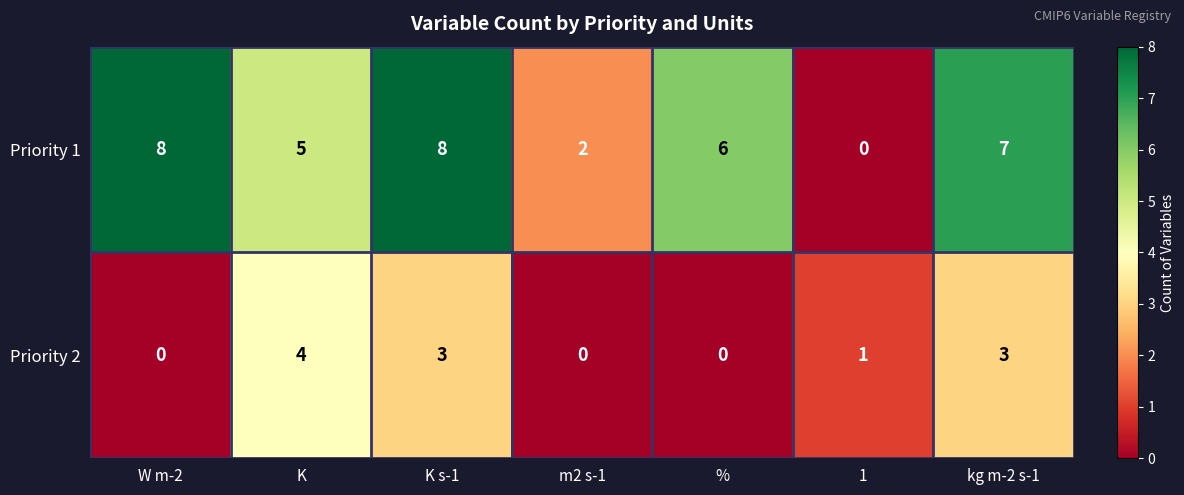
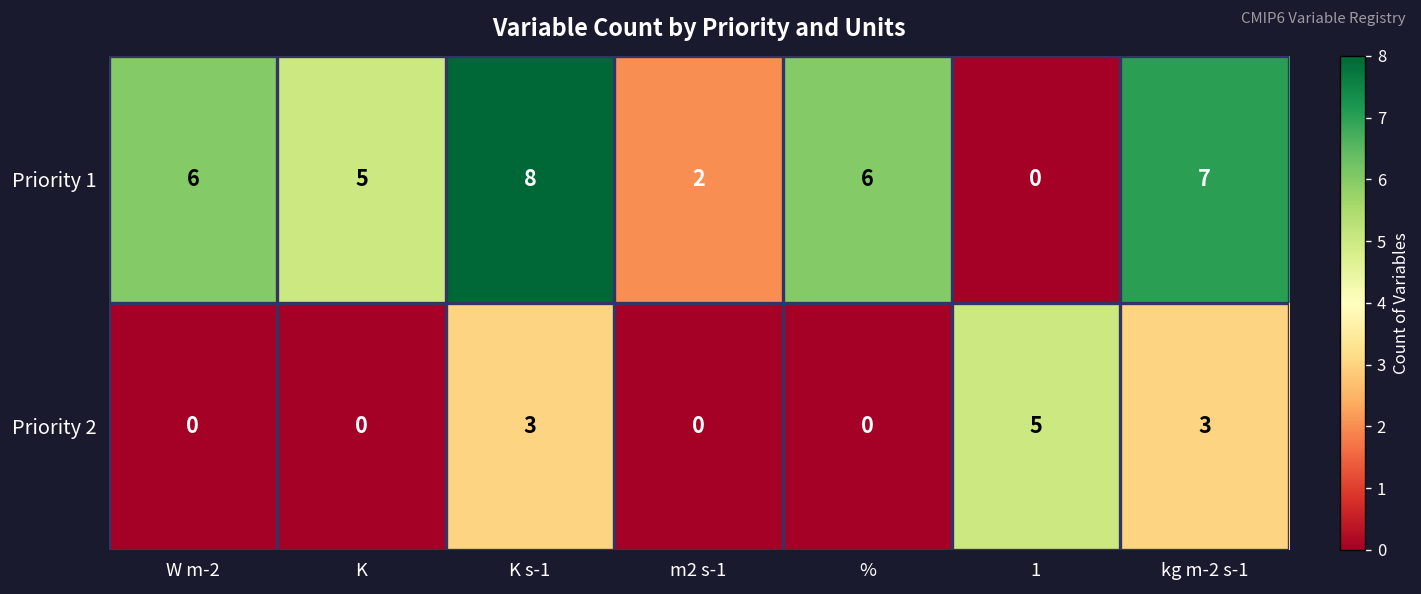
Priority 1, W m-2: 8 -> 6
Priority 2, K: 4 -> 0
Priority 2, 1: 1 -> 5
